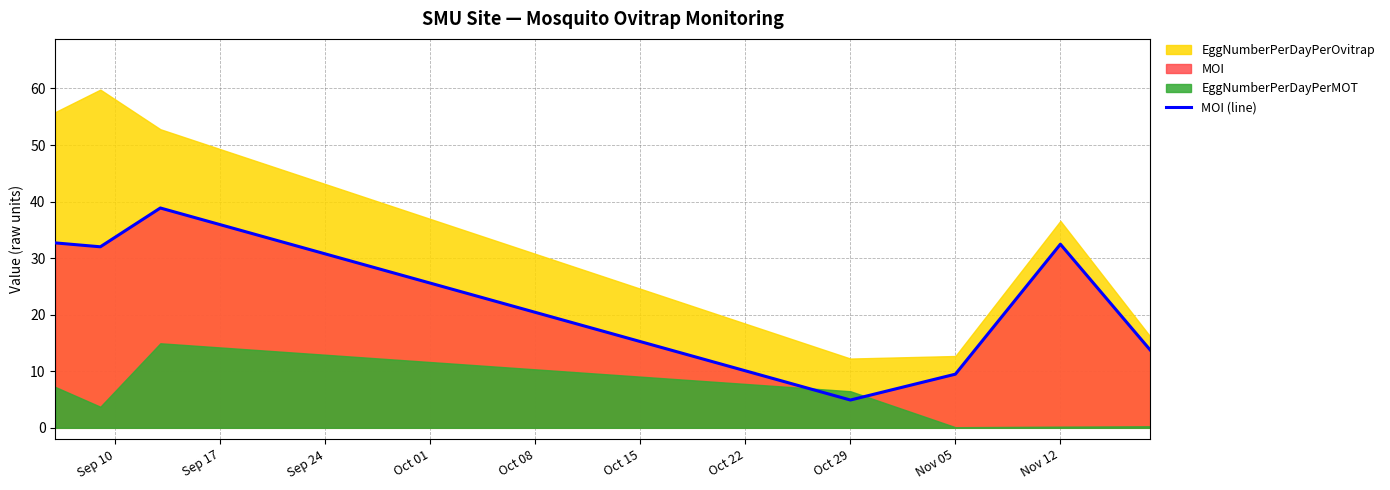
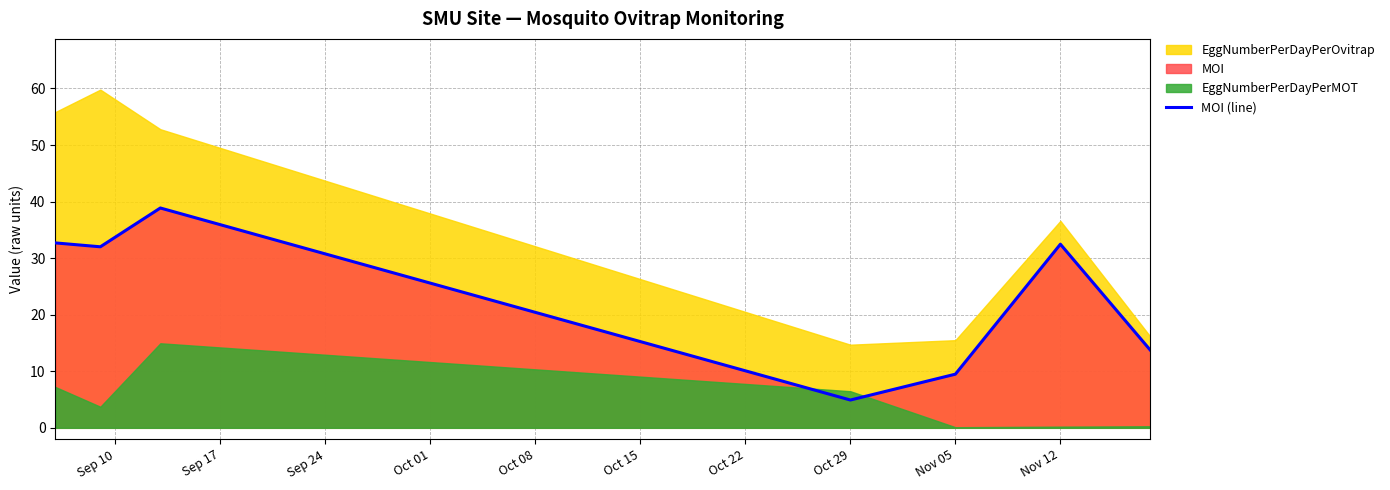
EggNumberPerDayPerOvitrap, Oct 29: 12 -> 15
EggNumberPerDayPerOvitrap, Nov 05: 13 -> 16
